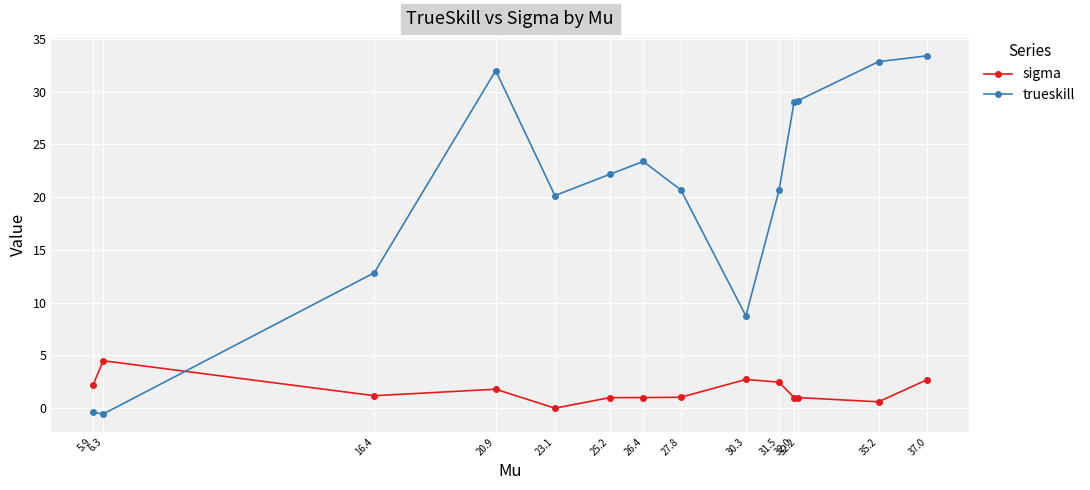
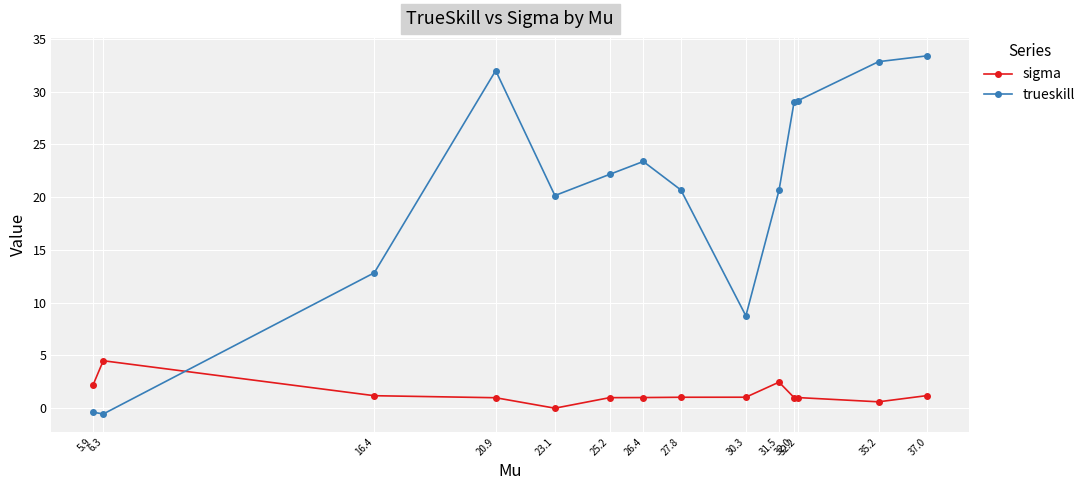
sigma, 20.9: 1.8 -> 1.0
sigma, 30.3: 2.7 -> 1.0
sigma, 37.0: 2.7 -> 1.2
